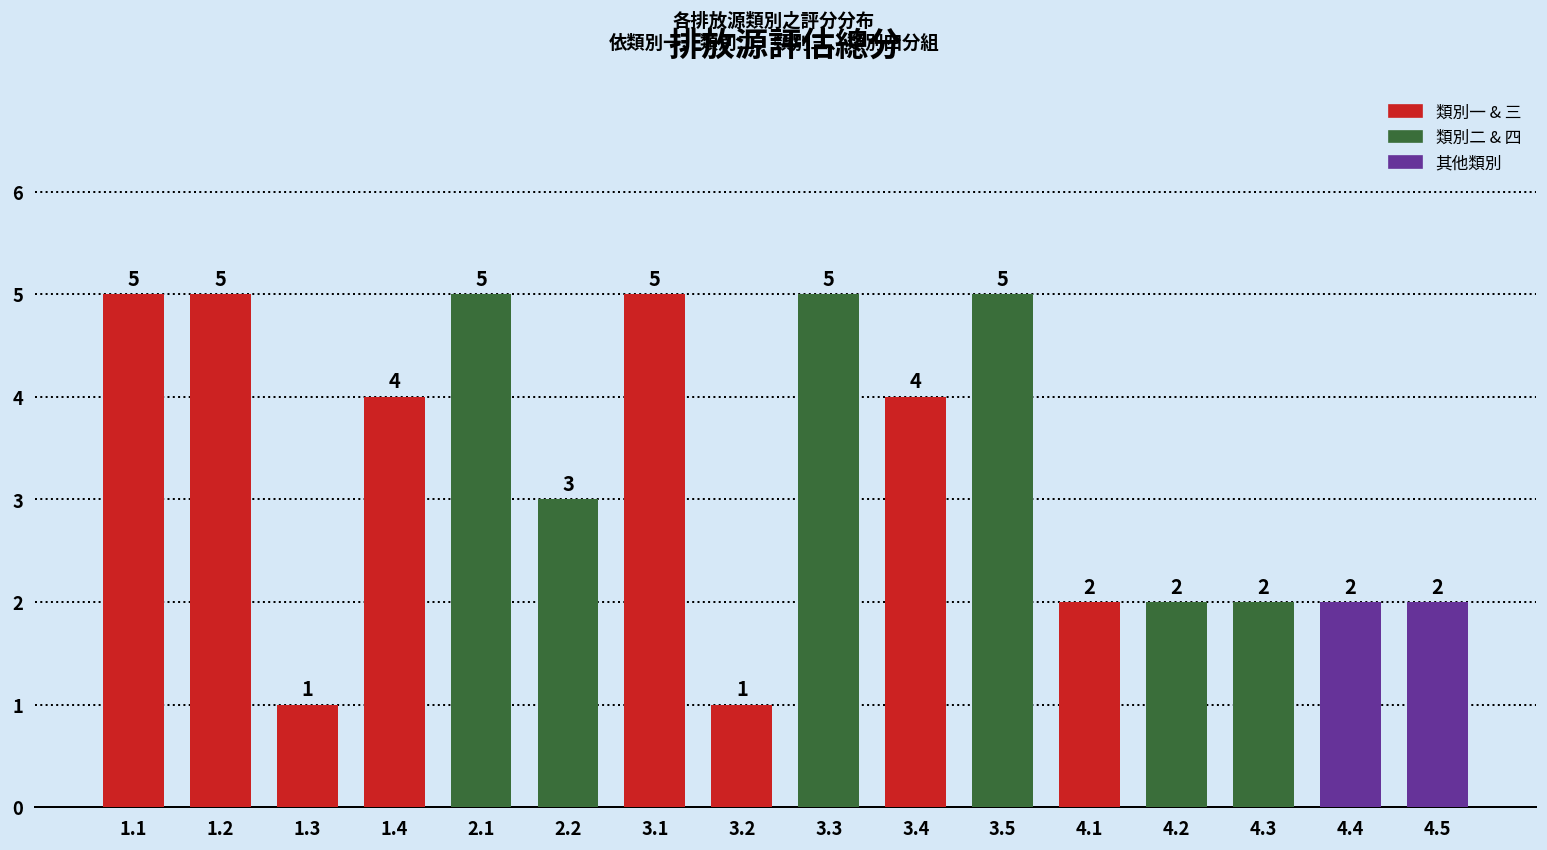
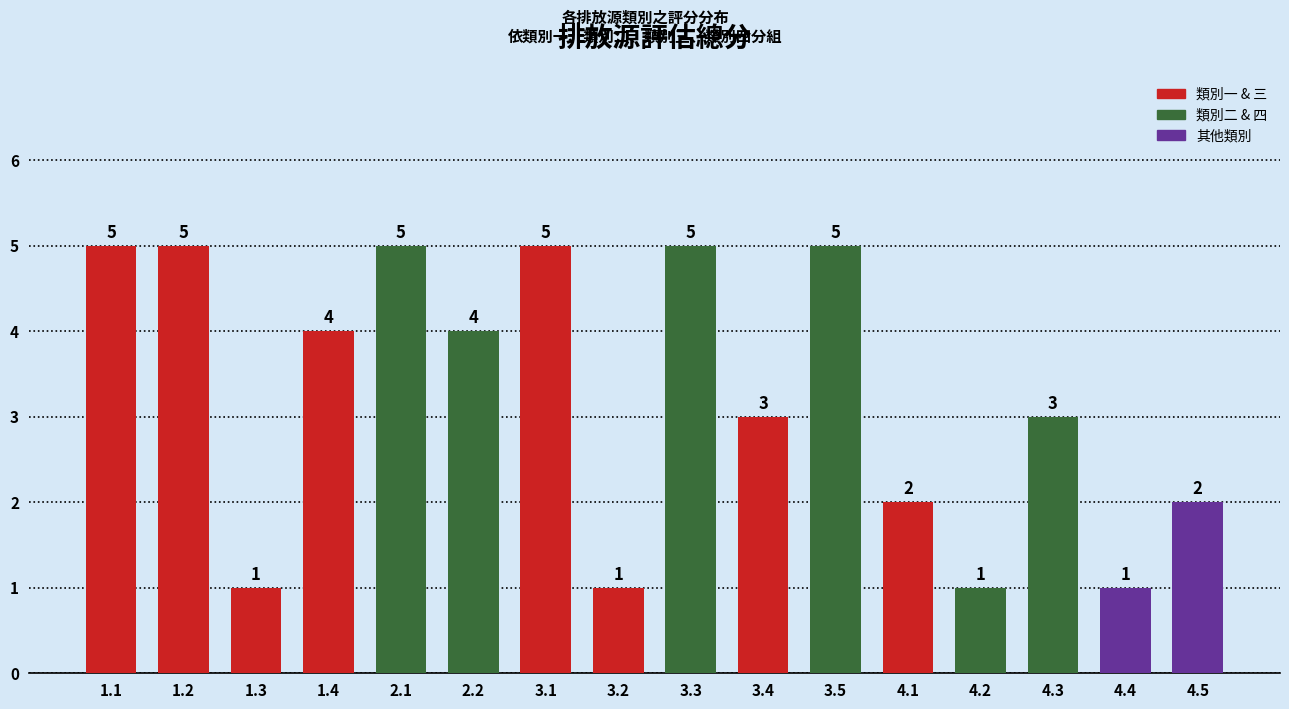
2.2: 3 -> 4
3.4: 4 -> 3
4.2: 2 -> 1
4.3: 2 -> 3
4.4: 2 -> 1
